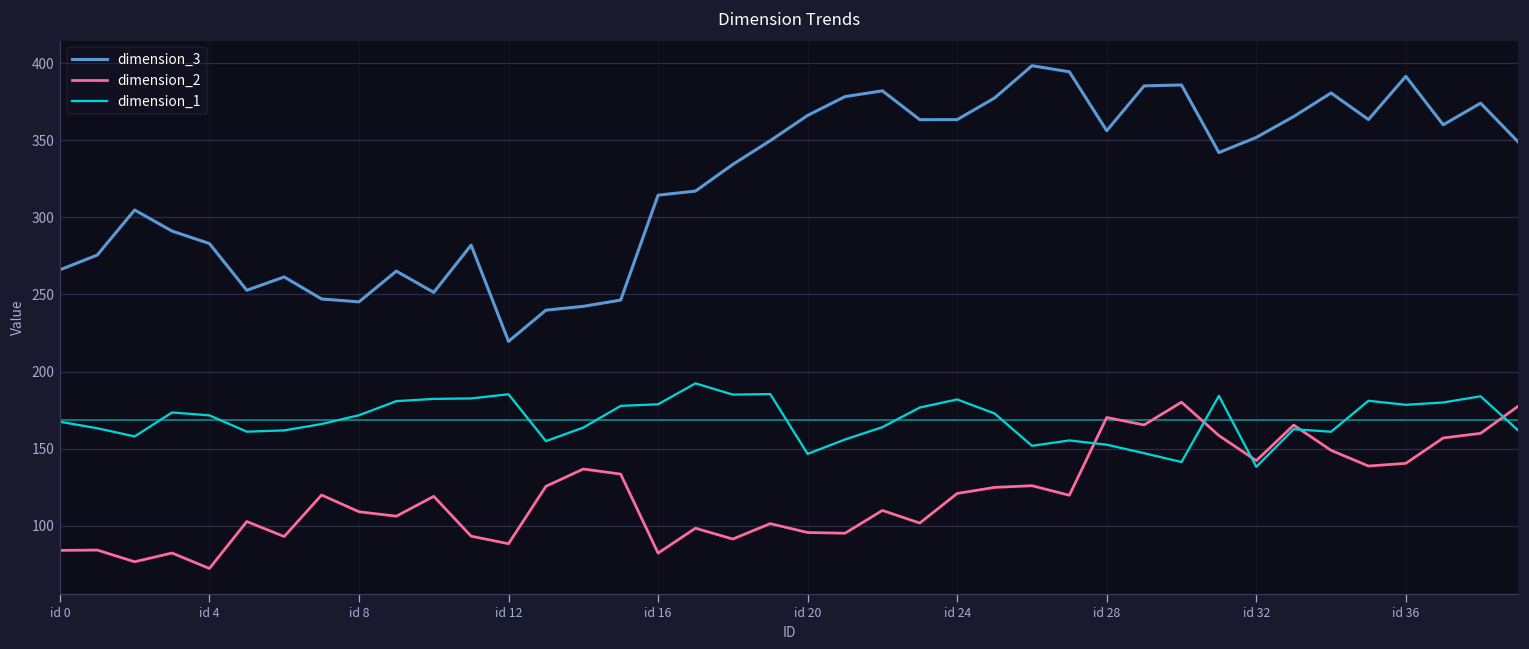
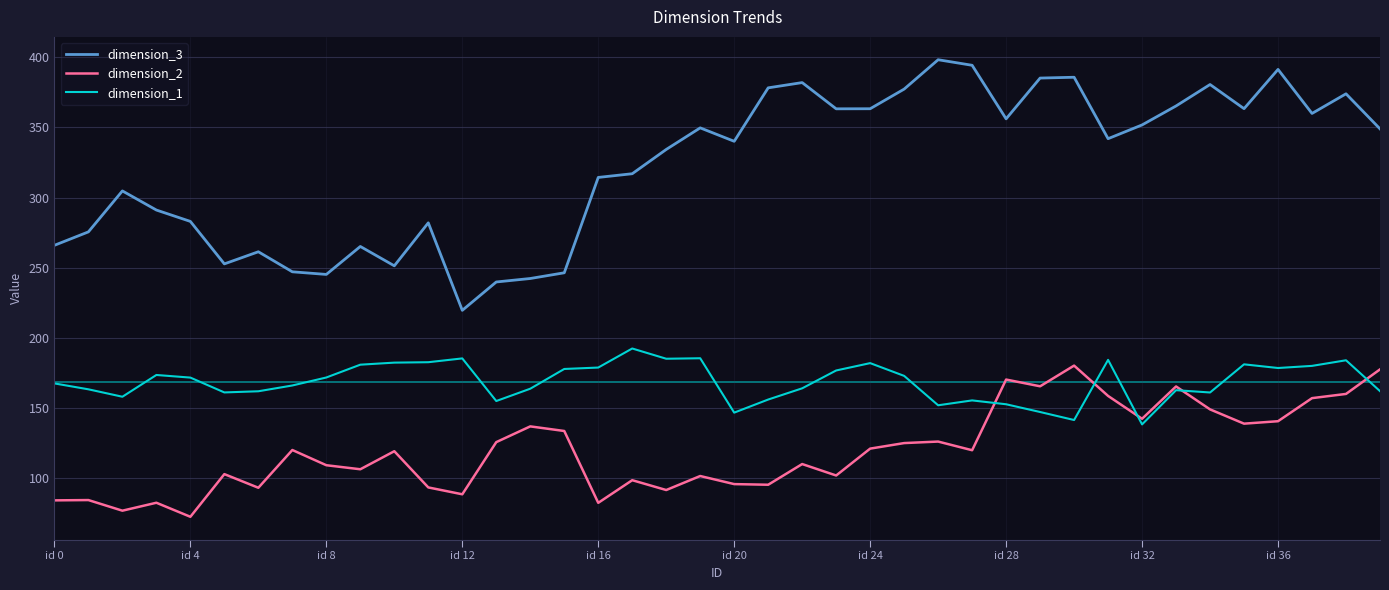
dimension_3, id 20: 366 -> 340
